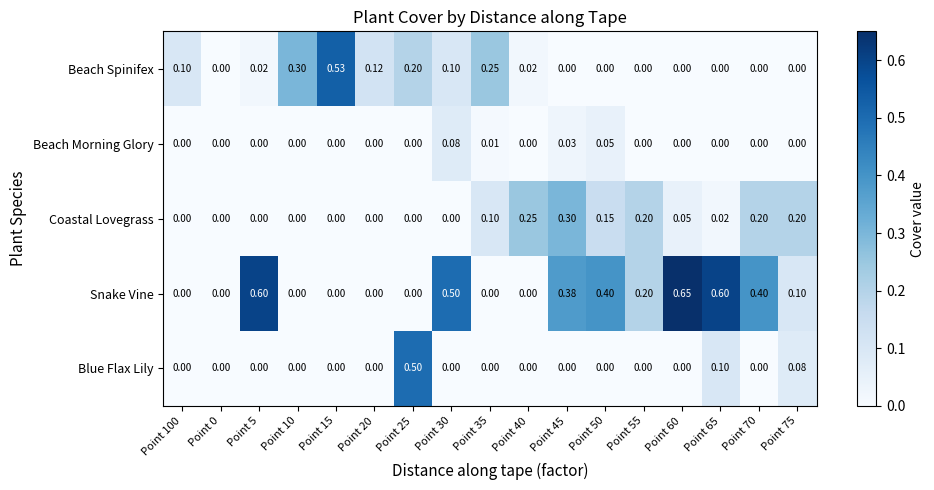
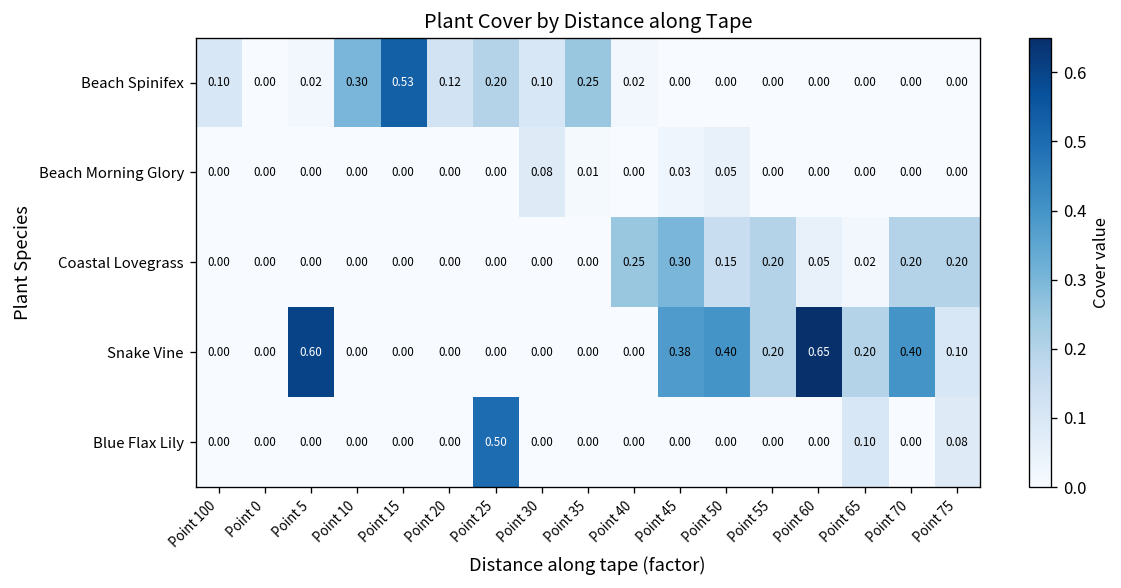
Coastal Lovegrass, Point 35: 0.10 -> 0.00
Snake Vine, Point 30: 0.50 -> 0.00
Snake Vine, Point 65: 0.60 -> 0.20
